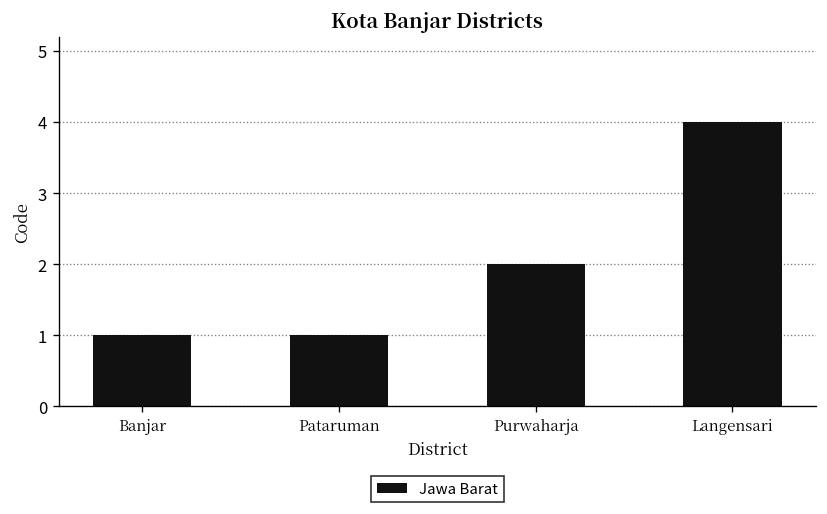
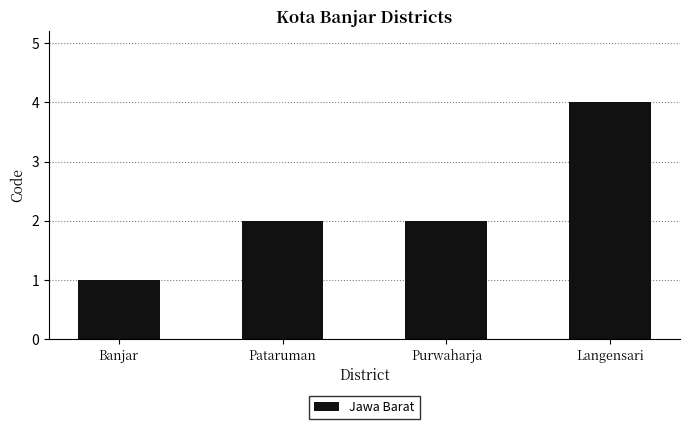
Pataruman: 1 -> 2
